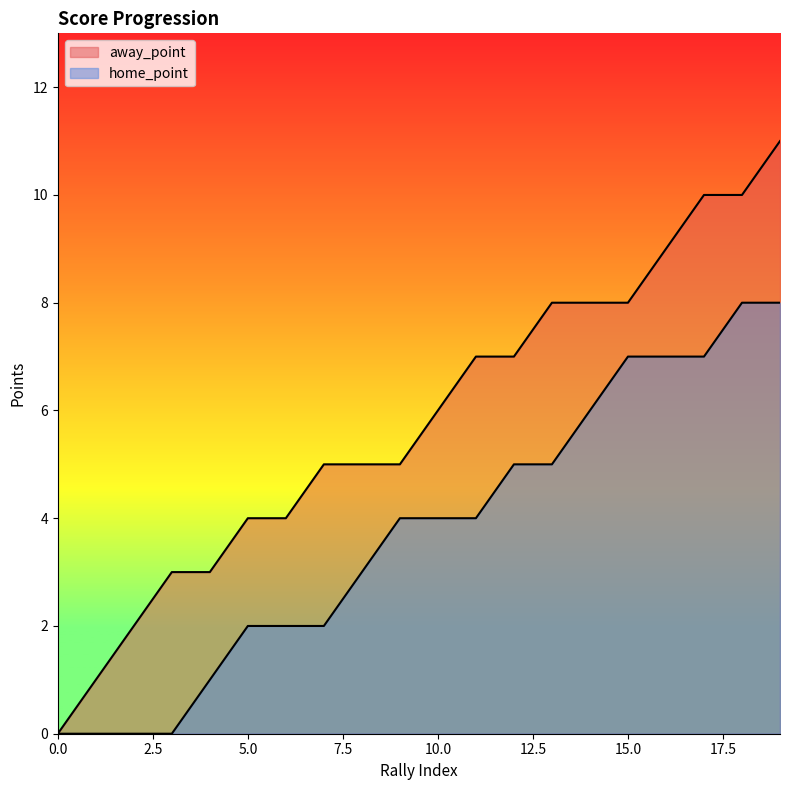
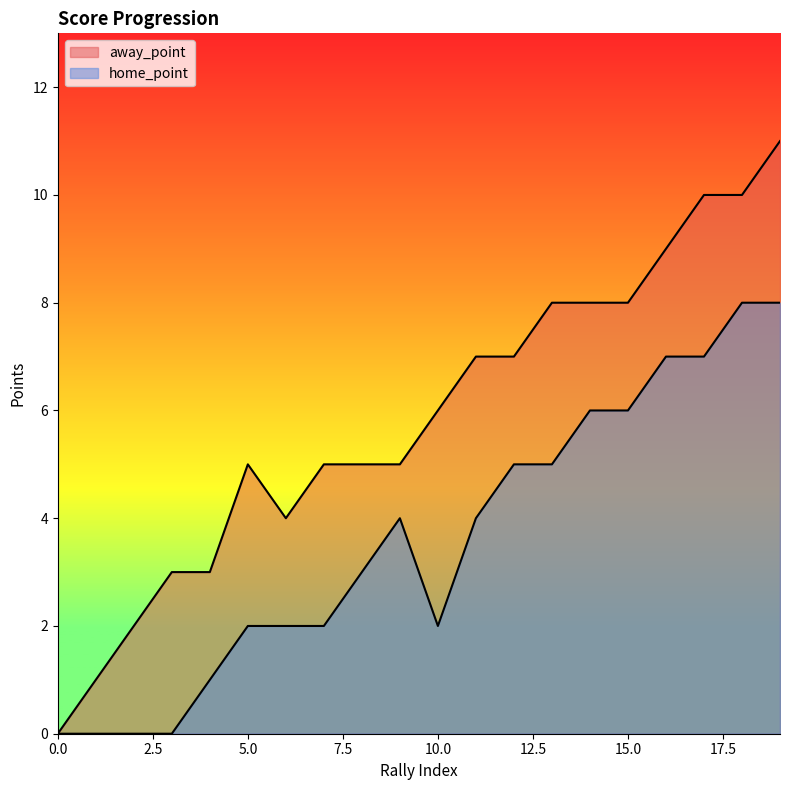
away_point, 5.0: 4 -> 5
home_point, 10.0: 4 -> 2
home_point, 15.0: 7 -> 6
